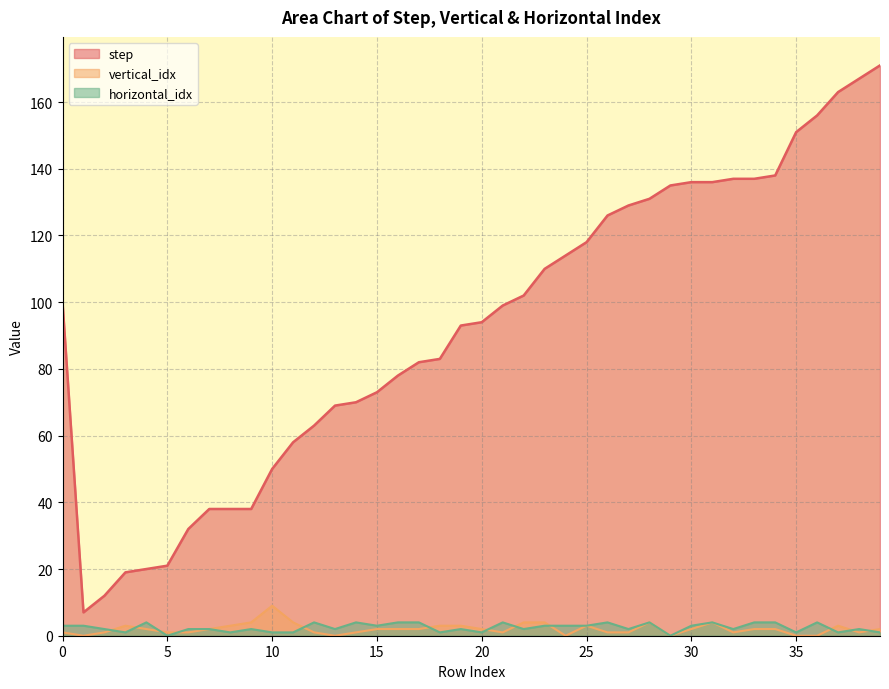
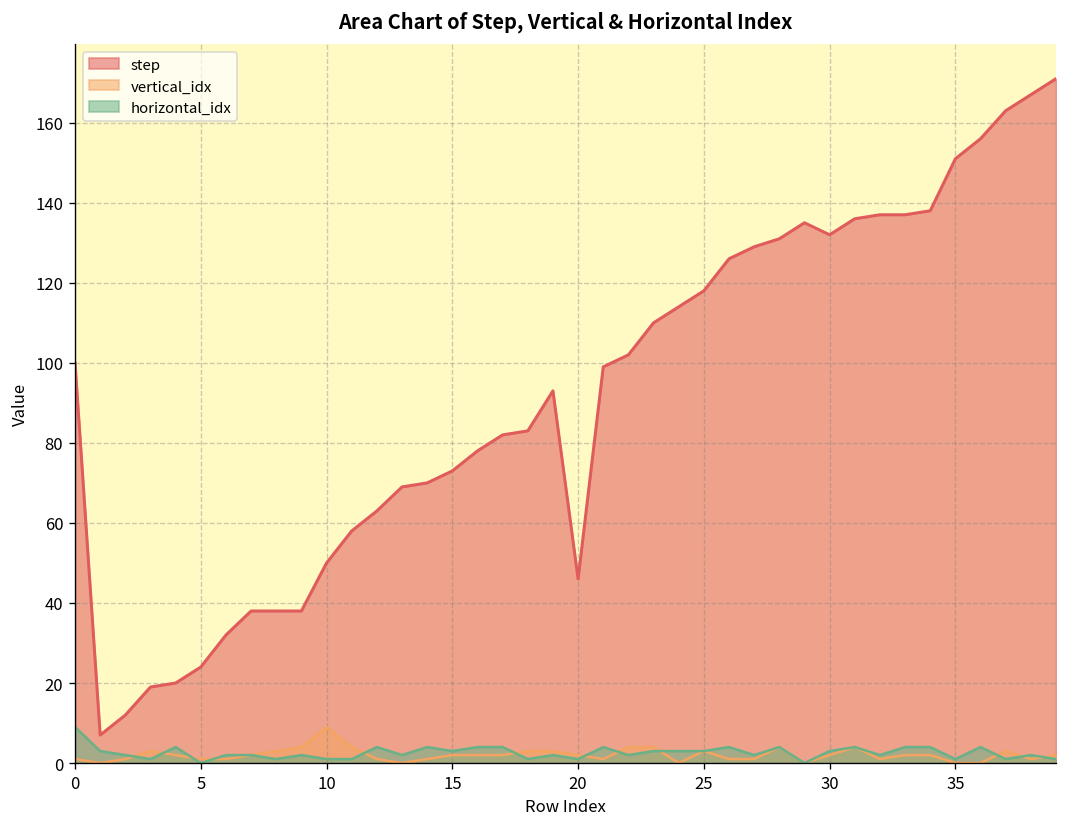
horizontal_idx, 0: 3 -> 9
step, 5: 21 -> 24
step, 20: 94 -> 46
step, 30: 136 -> 132
